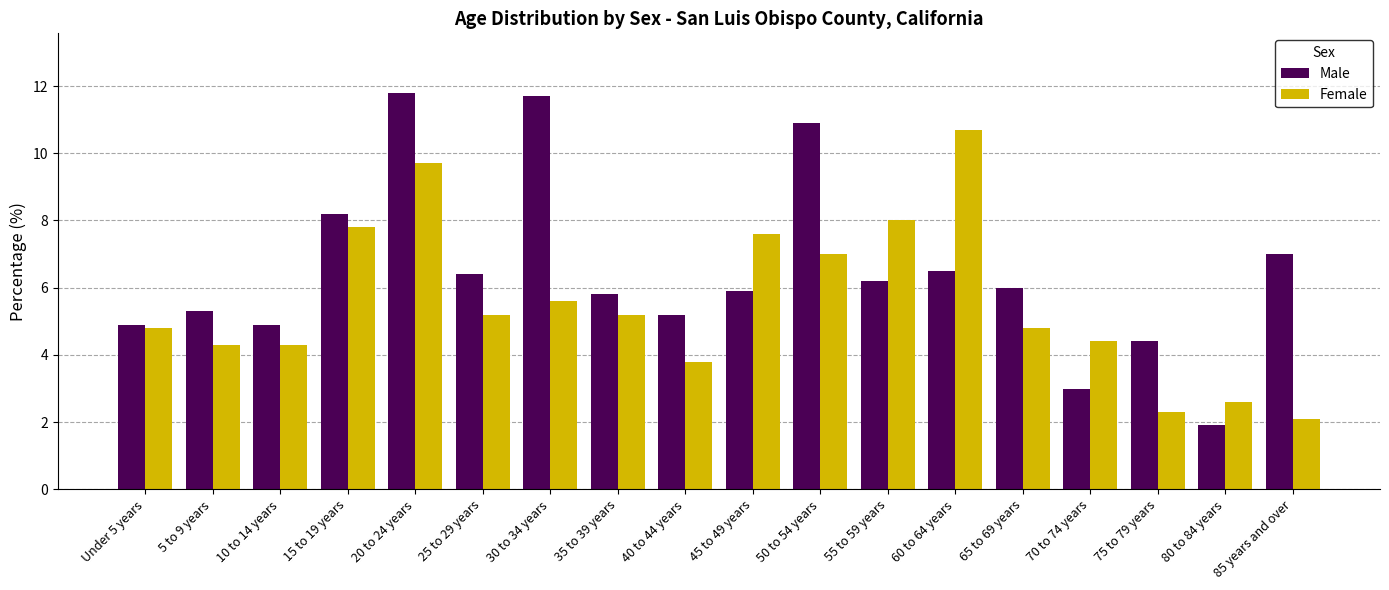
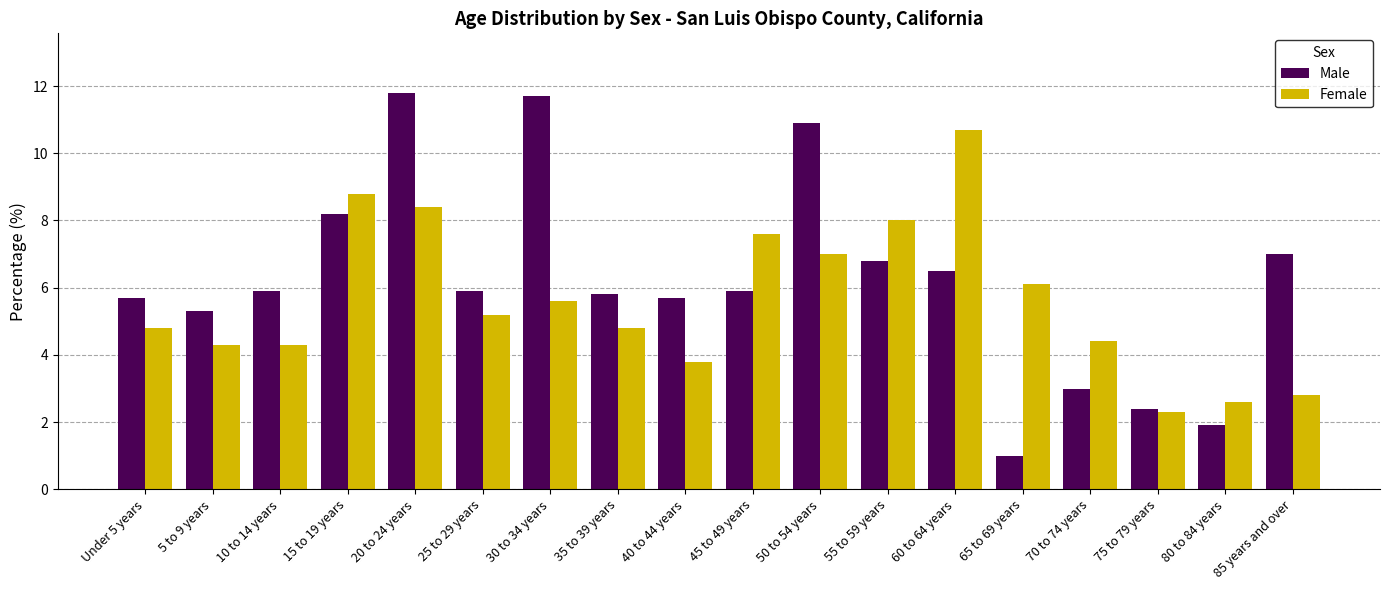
Male, Under 5 years: 4.9 -> 5.7
Male, 10 to 14 years: 4.9 -> 5.9
Female, 15 to 19 years: 7.8 -> 8.8
Female, 20 to 24 years: 9.7 -> 8.4
Male, 25 to 29 years: 6.4 -> 5.9
Female, 35 to 39 years: 5.2 -> 4.8
Male, 40 to 44 years: 5.2 -> 5.7
Male, 55 to 59 years: 6.2 -> 6.8
Male, 65 to 69 years: 6 -> 1
Female, 65 to 69 years: 4.8 -> 6.1
Male, 75 to 79 years: 4.4 -> 2.4
Female, 85 years and over: 2.1 -> 2.8
